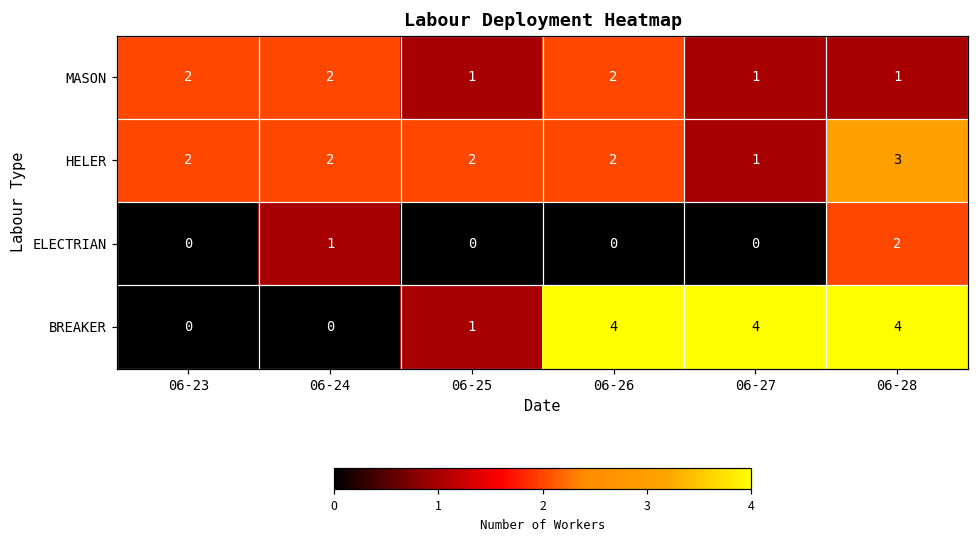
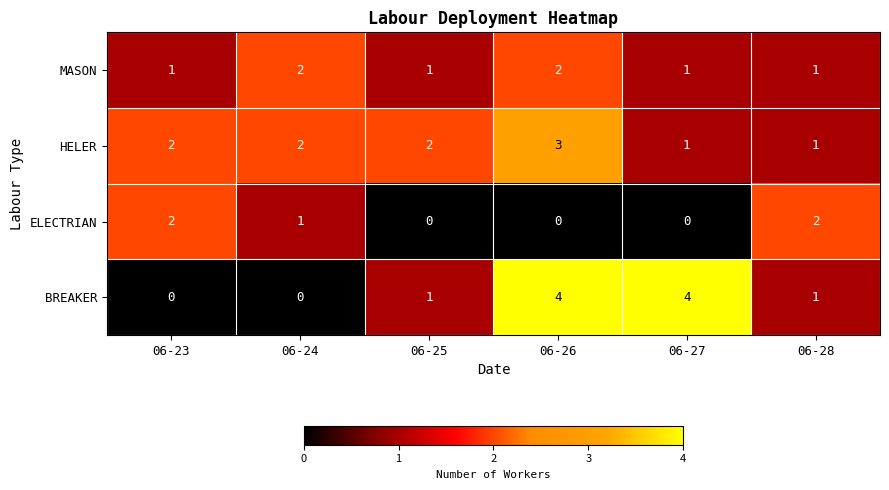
MASON, 06-23: 2 -> 1
HELER, 06-26: 2 -> 3
HELER, 06-28: 3 -> 1
ELECTRIAN, 06-23: 0 -> 2
BREAKER, 06-28: 4 -> 1
